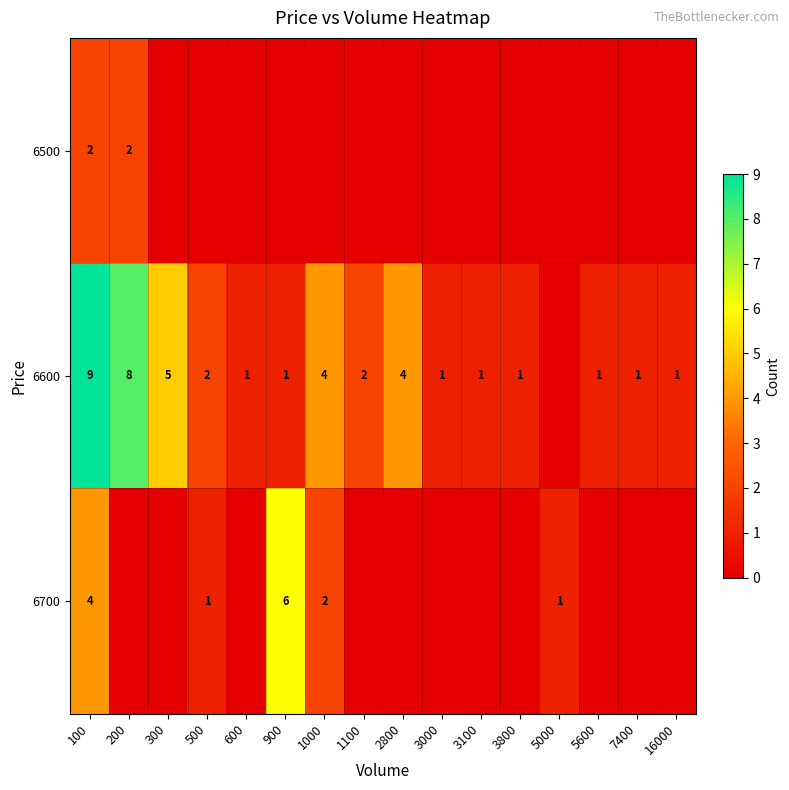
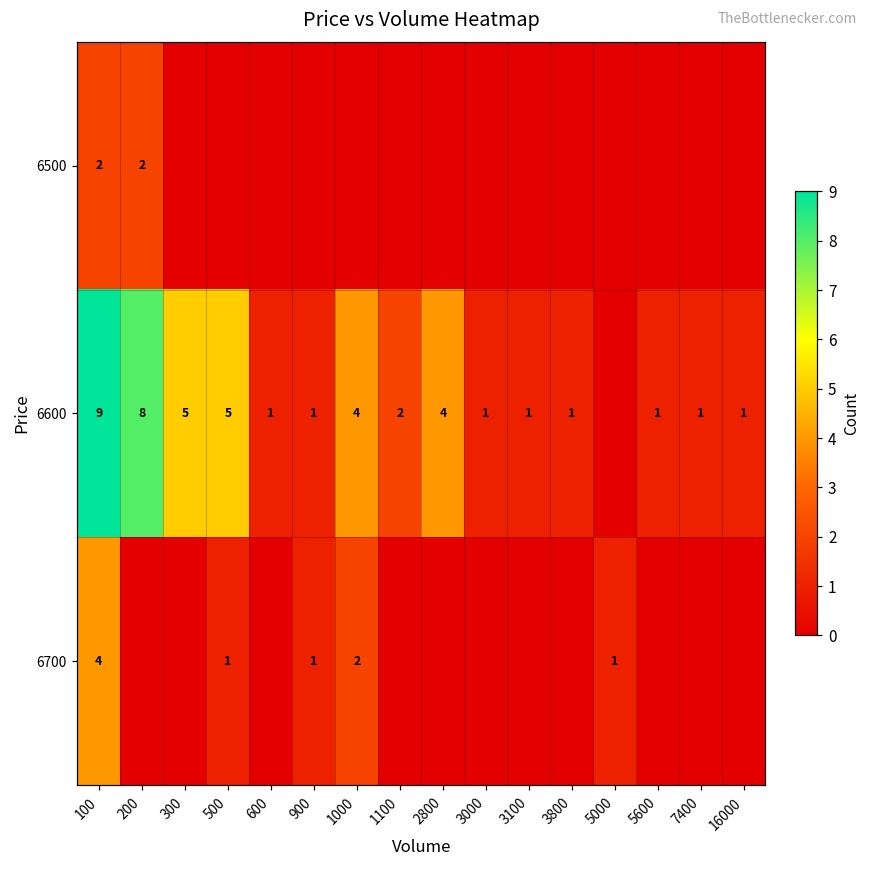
6600, 500: 2 -> 5
6700, 900: 6 -> 1
